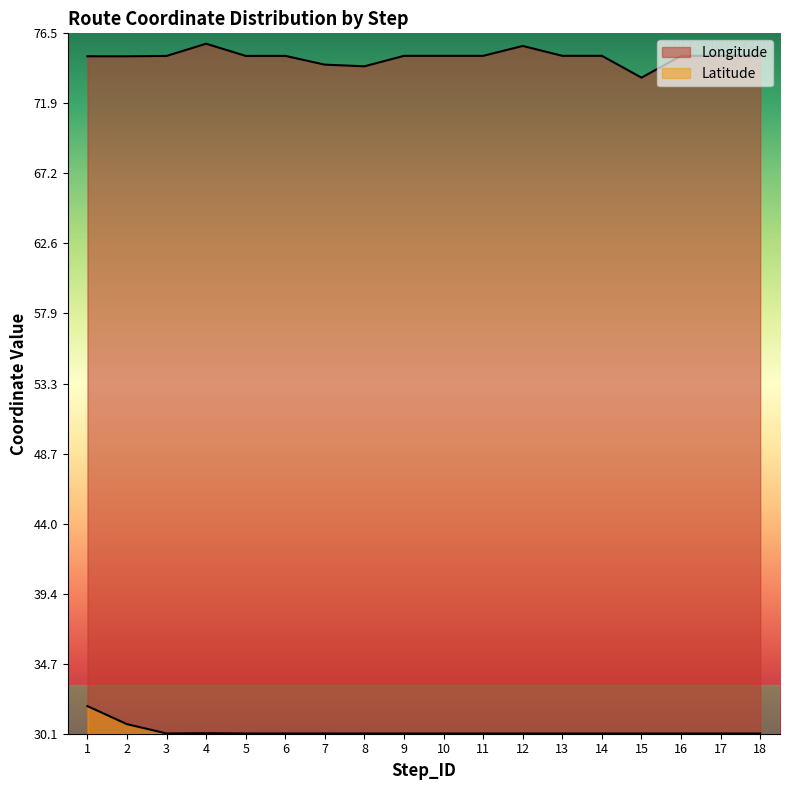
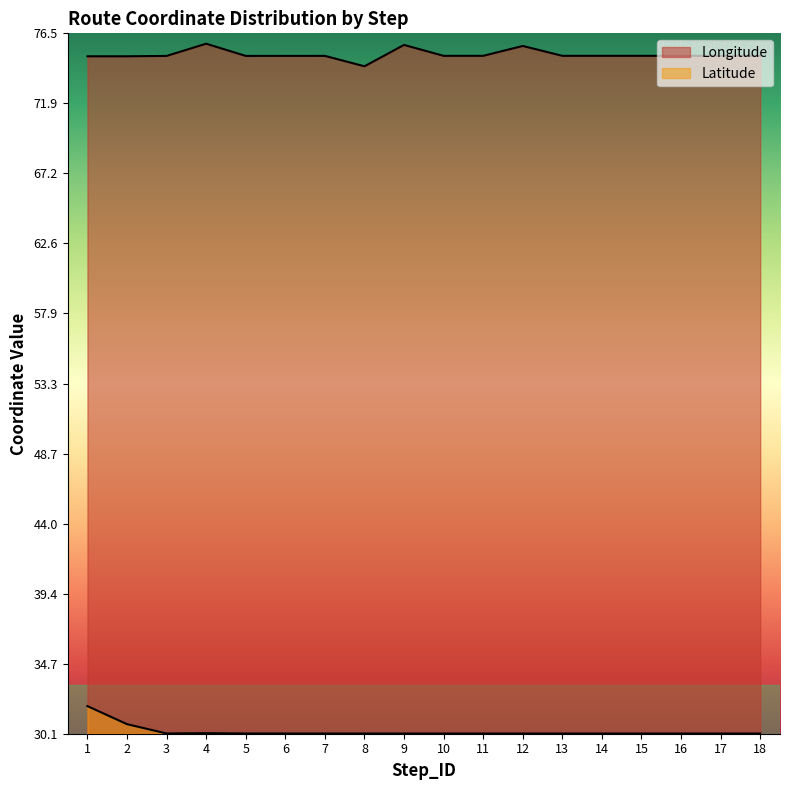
Longitude, 7: 74.4 -> 75.0
Longitude, 9: 75.0 -> 75.7
Longitude, 15: 73.6 -> 75.0
